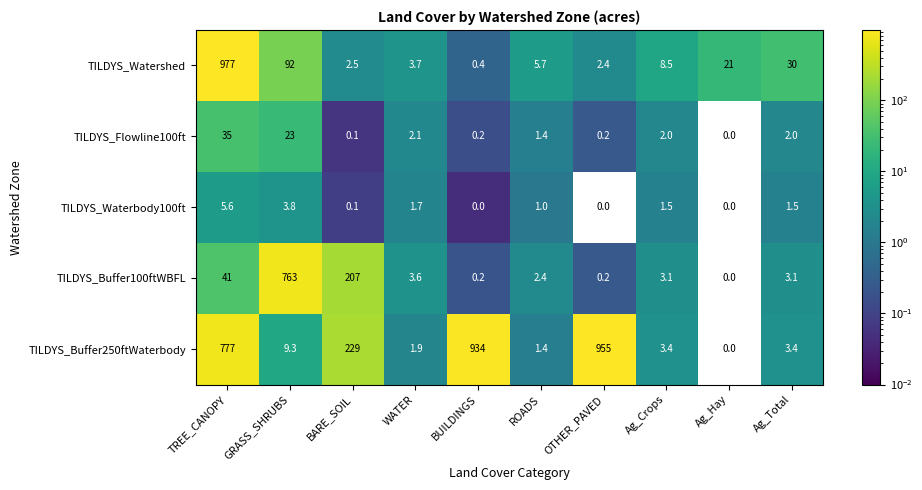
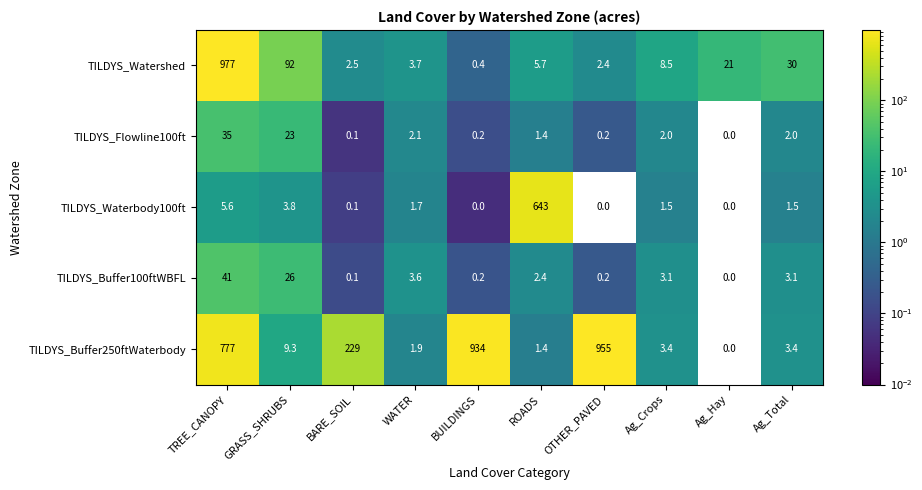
TILDYS_Waterbody100ft, ROADS: 1.0 -> 643
TILDYS_Buffer100ftWBFL, GRASS_SHRUBS: 763 -> 26
TILDYS_Buffer100ftWBFL, BARE_SOIL: 207 -> 0.1
